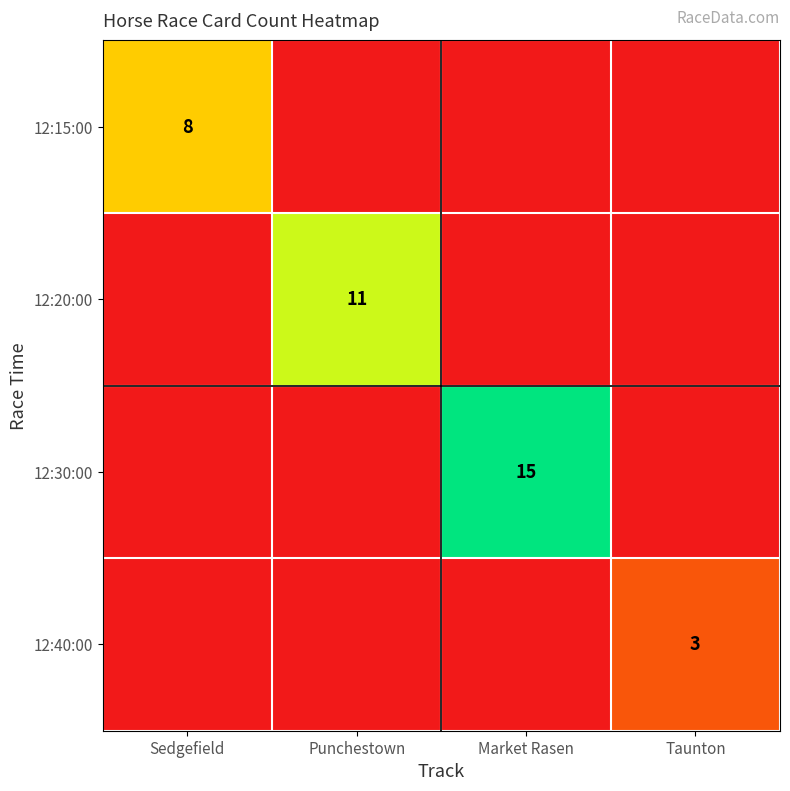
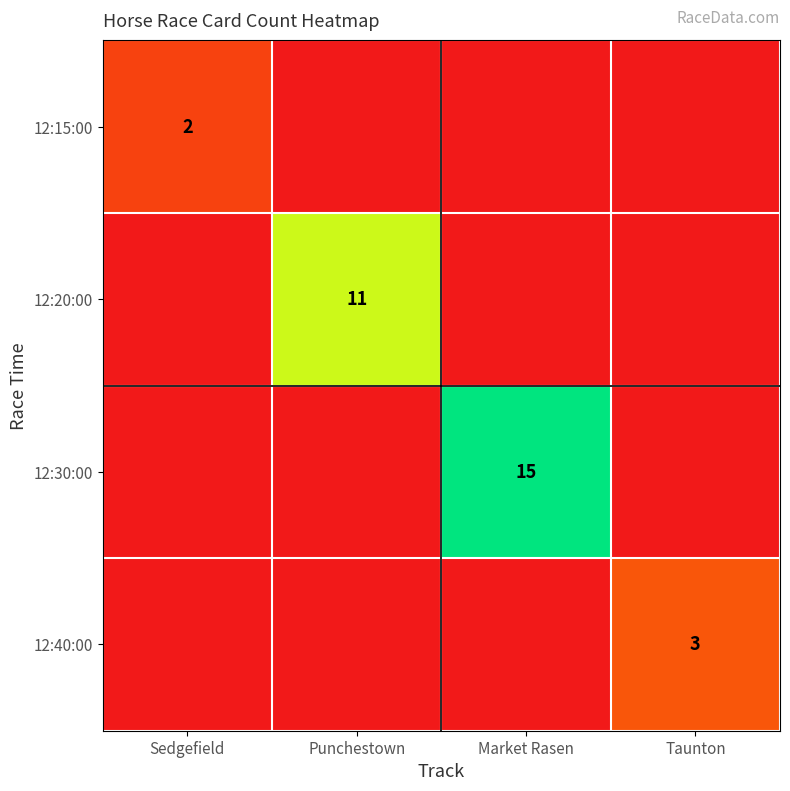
12:15:00, Sedgefield: 8 -> 2
